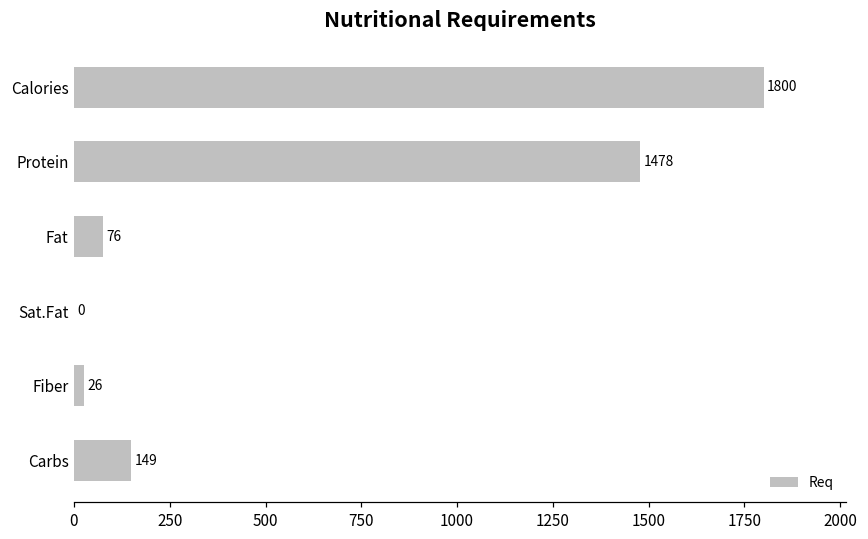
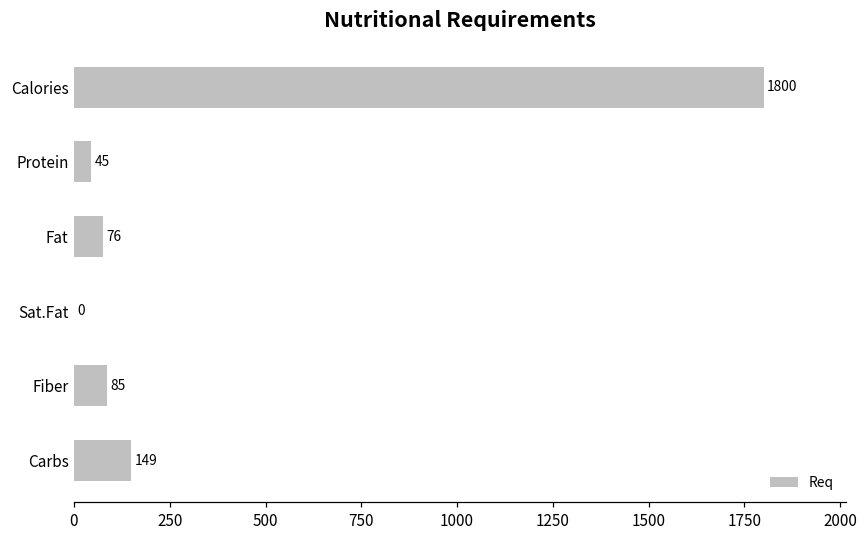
Protein: 1478 -> 45
Fiber: 26 -> 85
